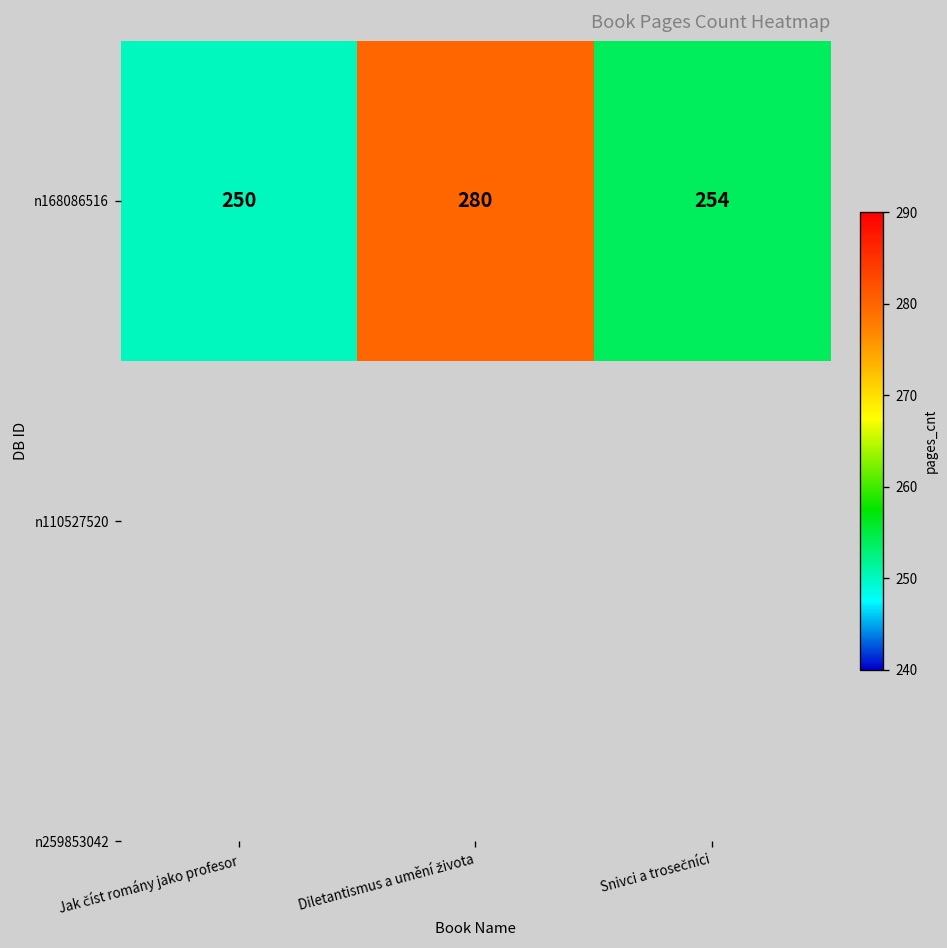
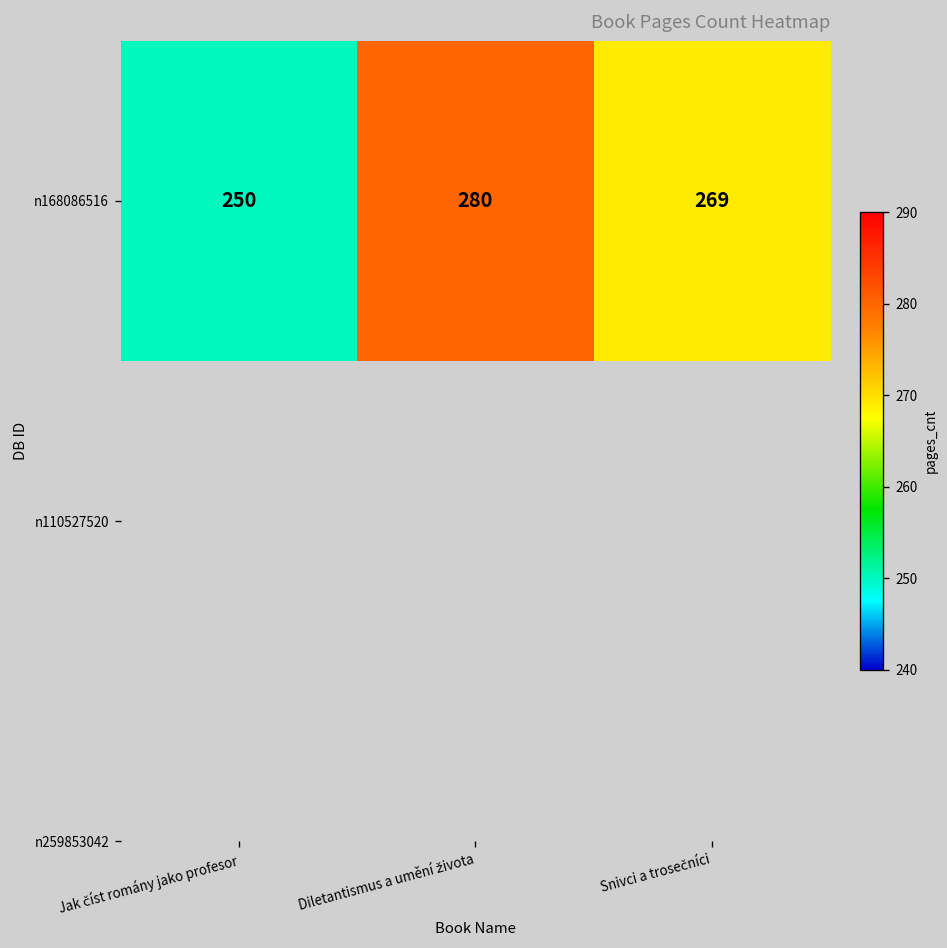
n168086516, Snivci a trosečníci: 254 -> 269
